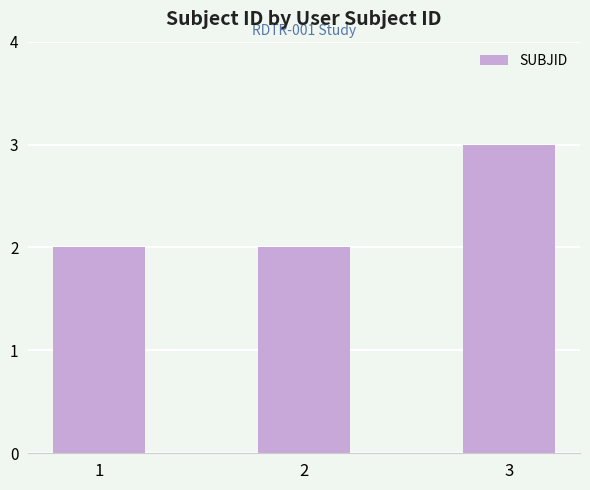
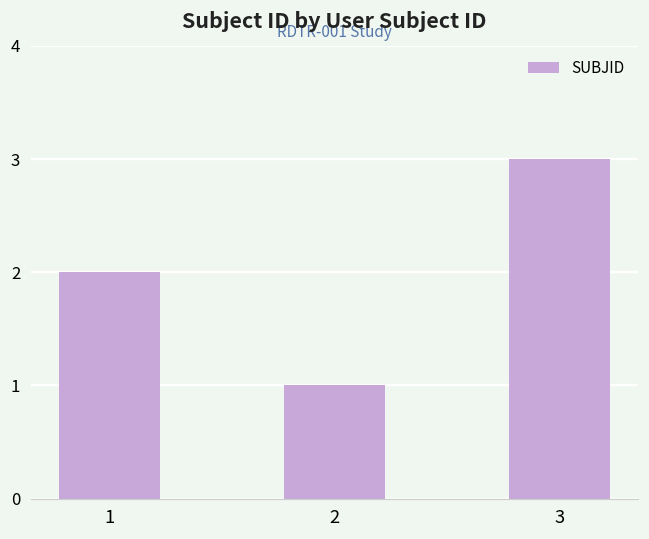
2: 2 -> 1
